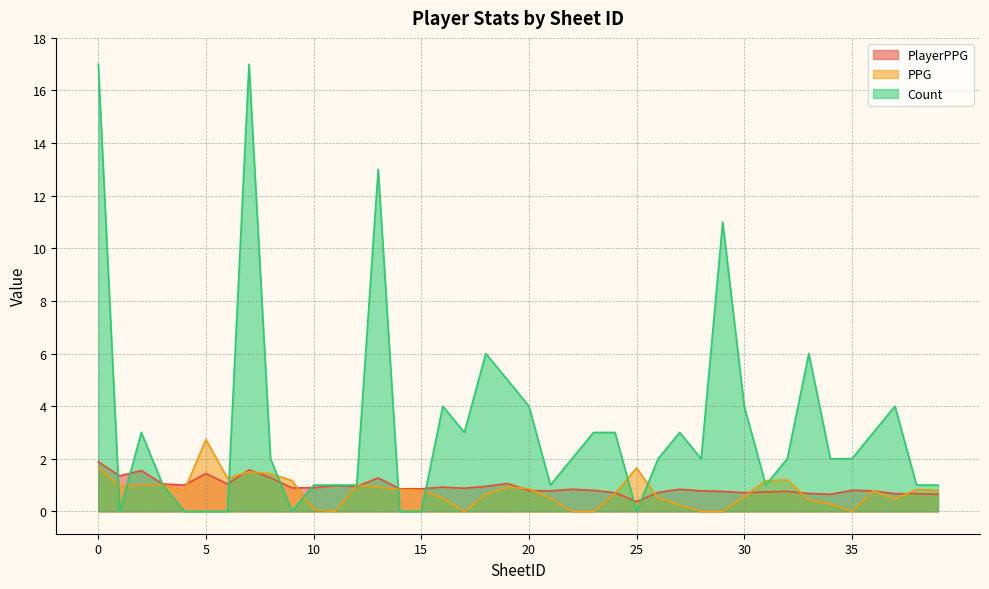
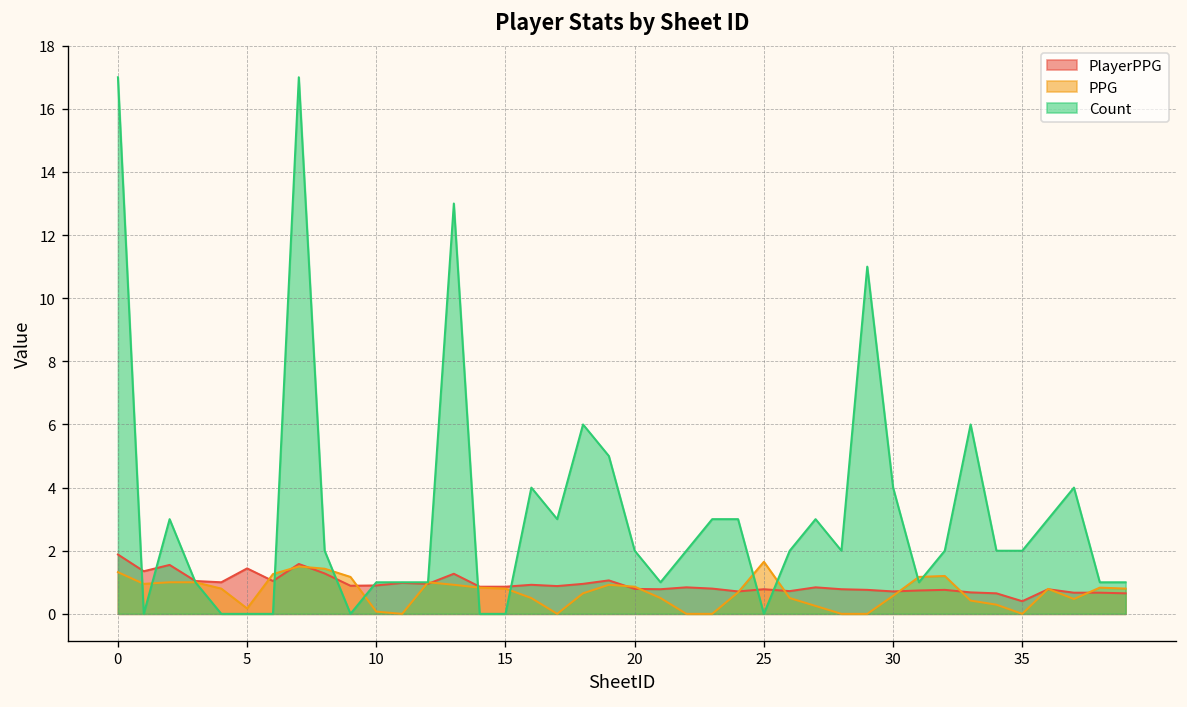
PPG, 0: 1.7 -> 1.3
PPG, 5: 2.7 -> 0.2
Count, 20: 4 -> 2
PlayerPPG, 25: 0.4 -> 0.8
PlayerPPG, 35: 0.8 -> 0.4
